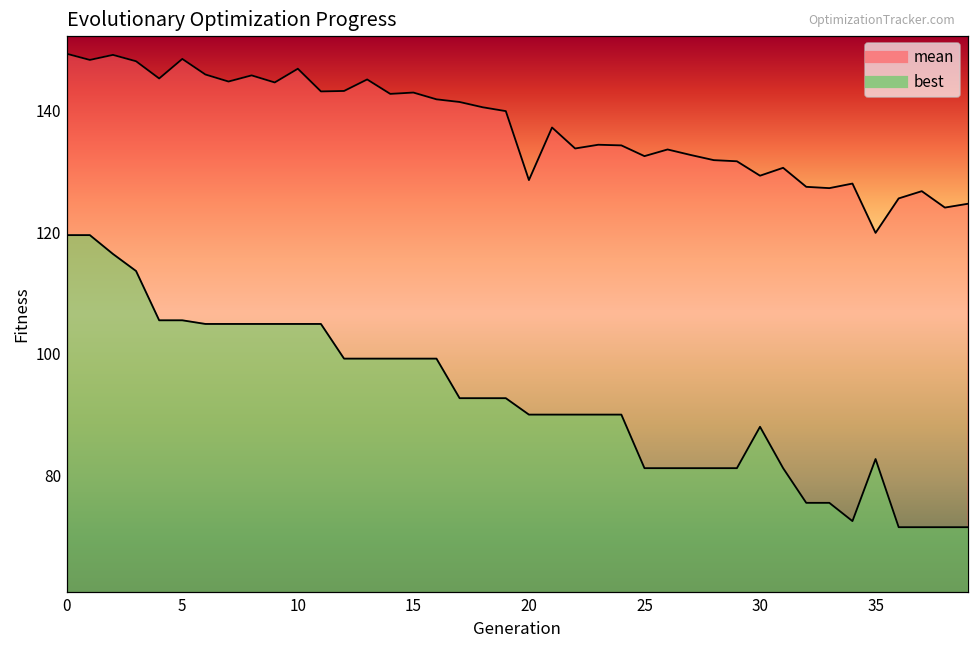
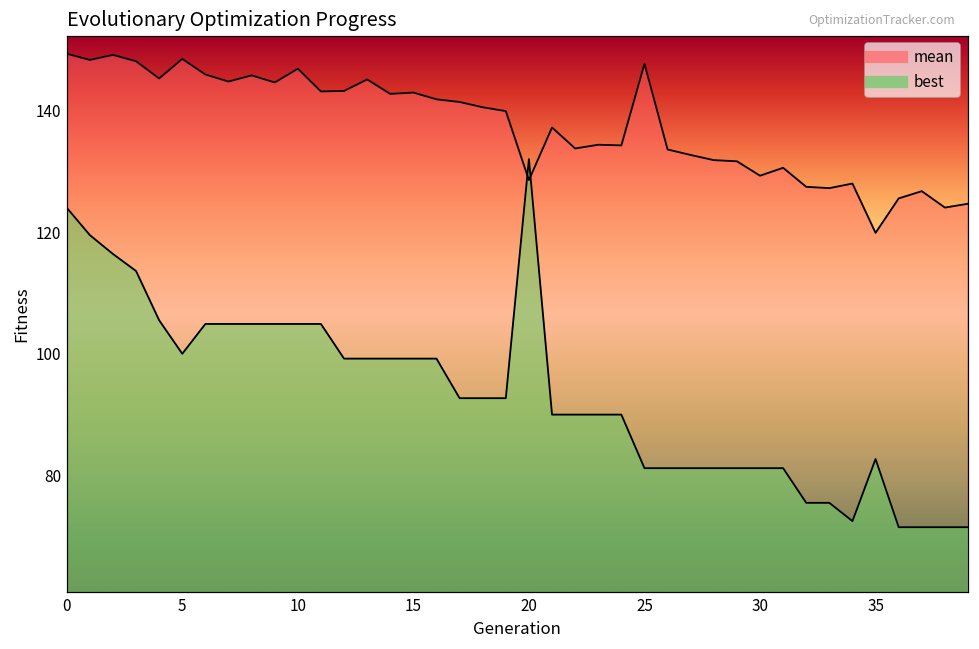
best, 0: 120 -> 124
best, 5: 106 -> 100
best, 20: 90 -> 132
mean, 25: 132 -> 148
best, 30: 88 -> 81
